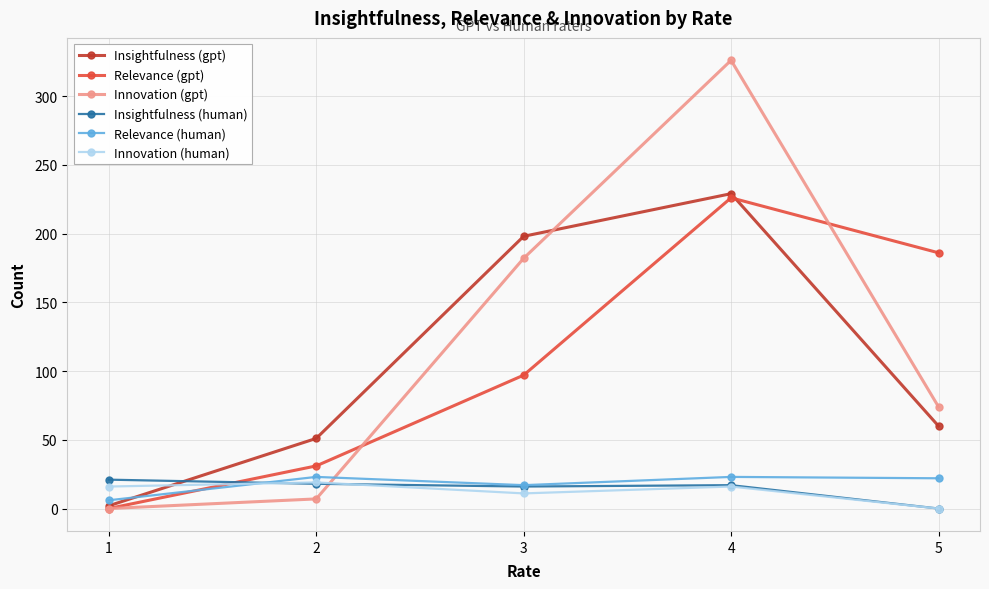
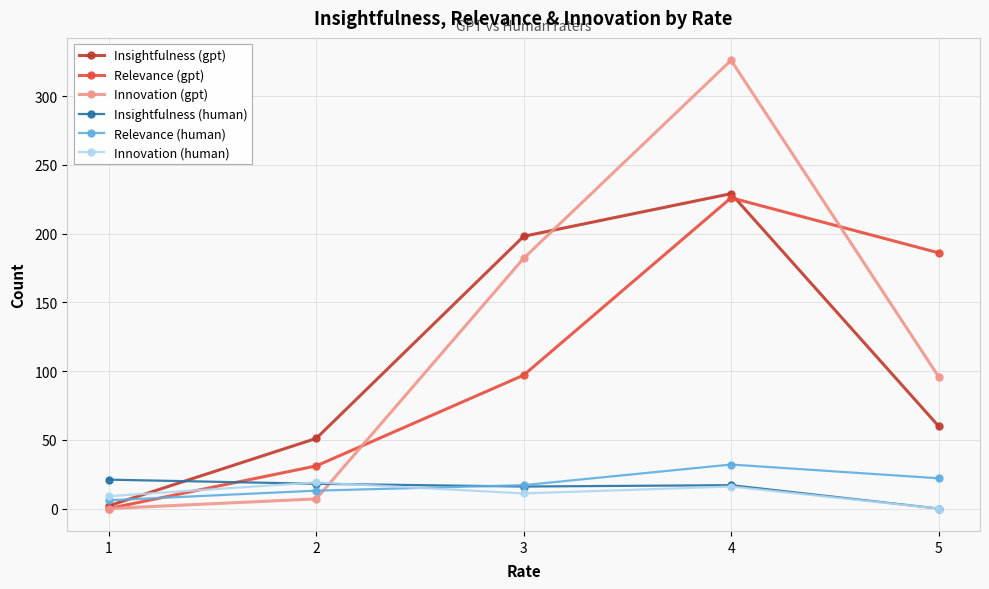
Innovation (human), 1: 16 -> 9
Relevance (human), 2: 23 -> 13
Relevance (human), 4: 23 -> 32
Innovation (gpt), 5: 74 -> 96
